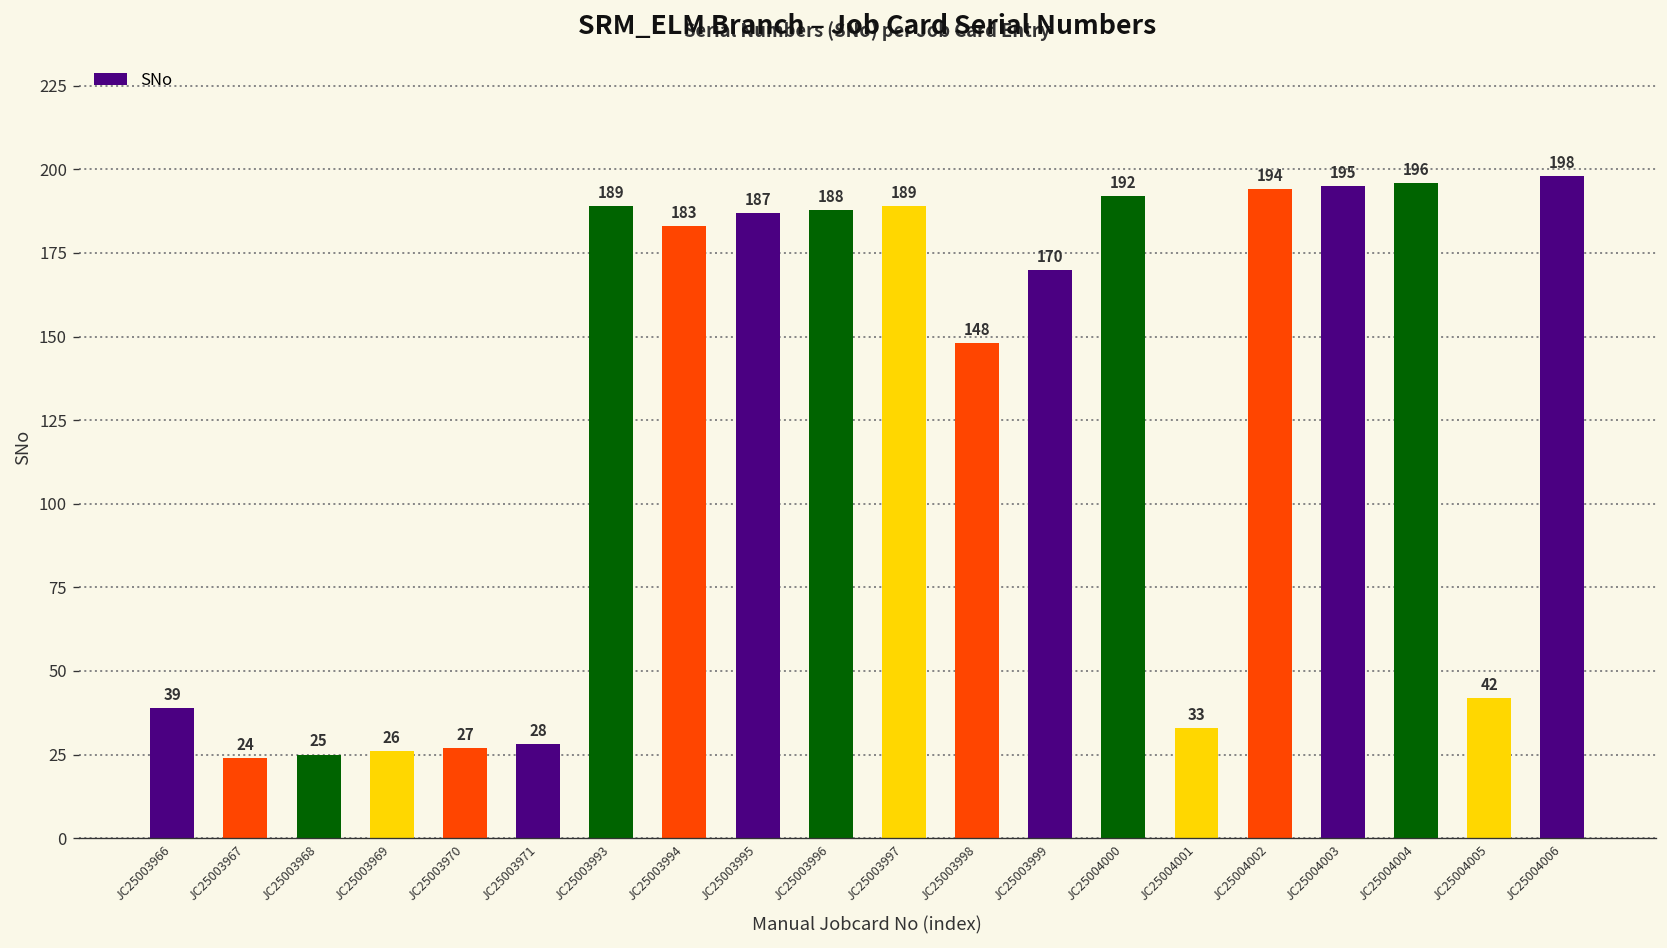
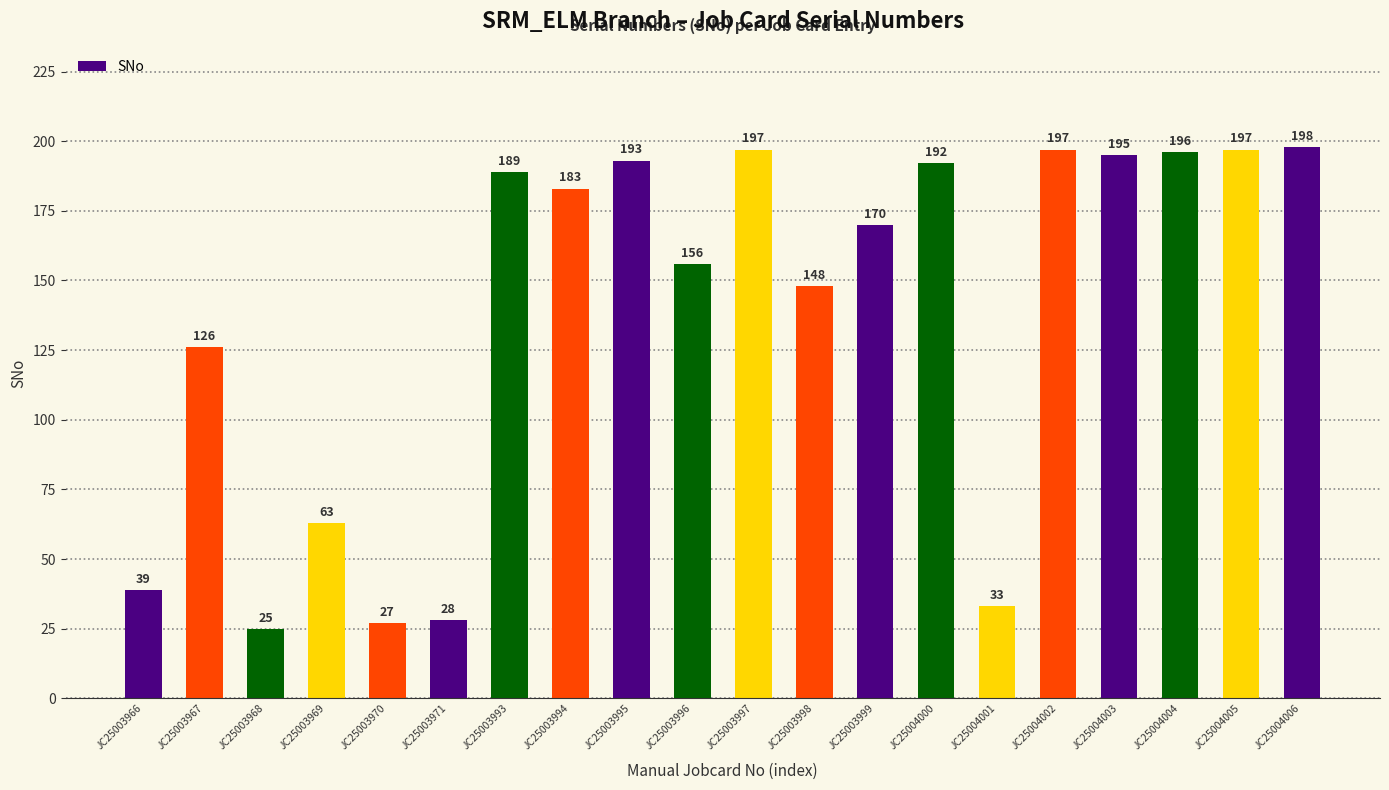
JC25003967: 24 -> 126
JC25003969: 26 -> 63
JC25003995: 187 -> 193
JC25003996: 188 -> 156
JC25003997: 189 -> 197
JC25004002: 194 -> 197
JC25004005: 42 -> 197
